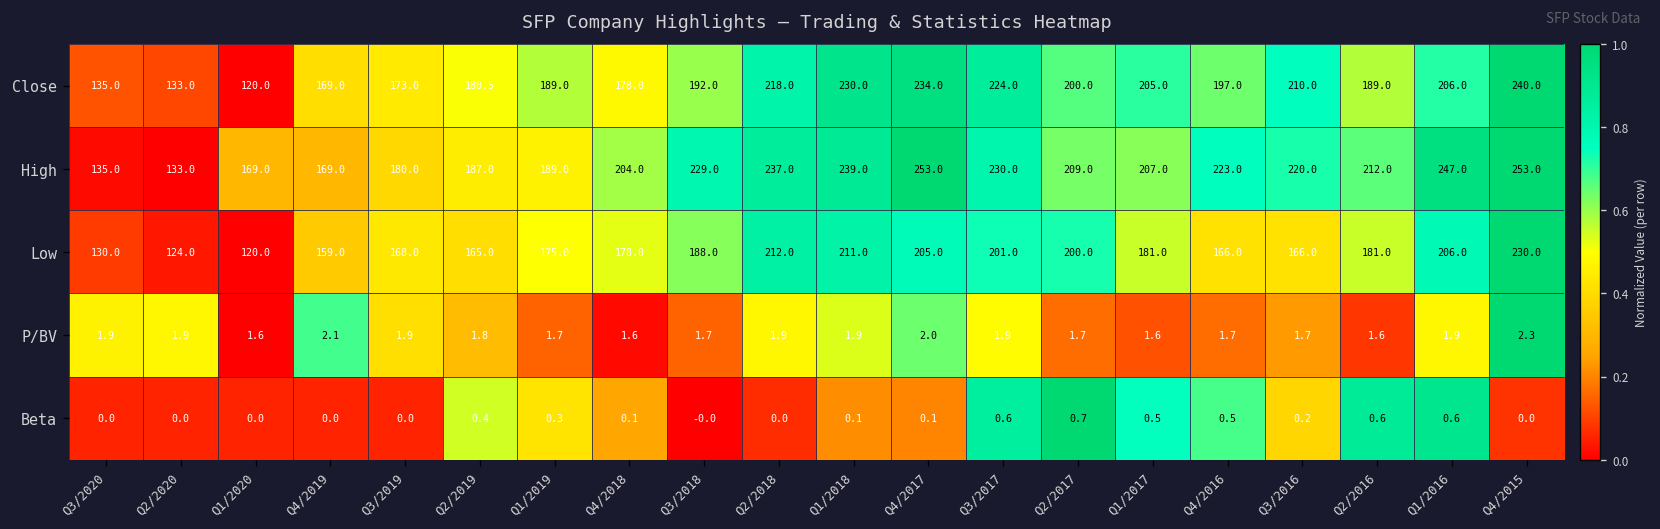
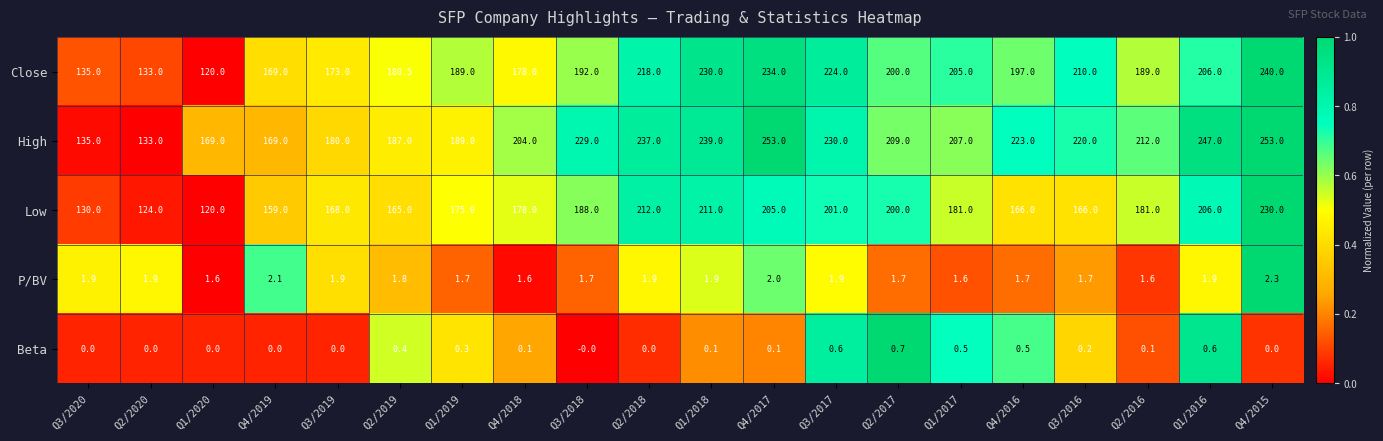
Beta, Q2/2016: 0.6 -> 0.1
